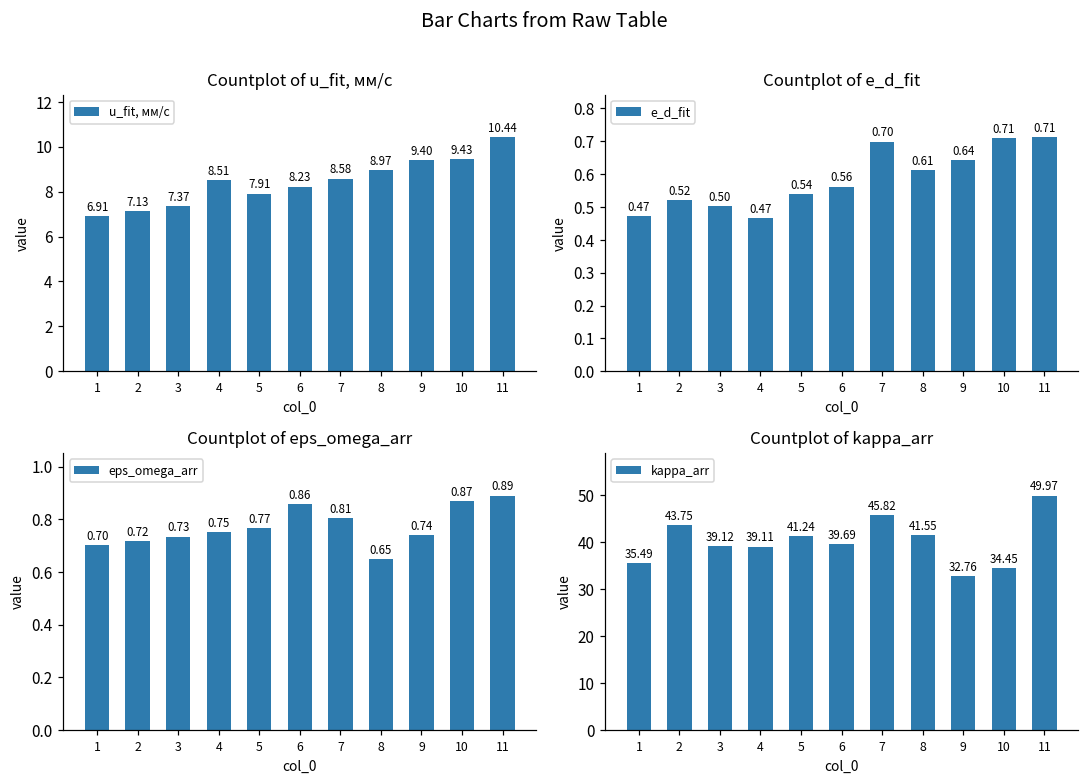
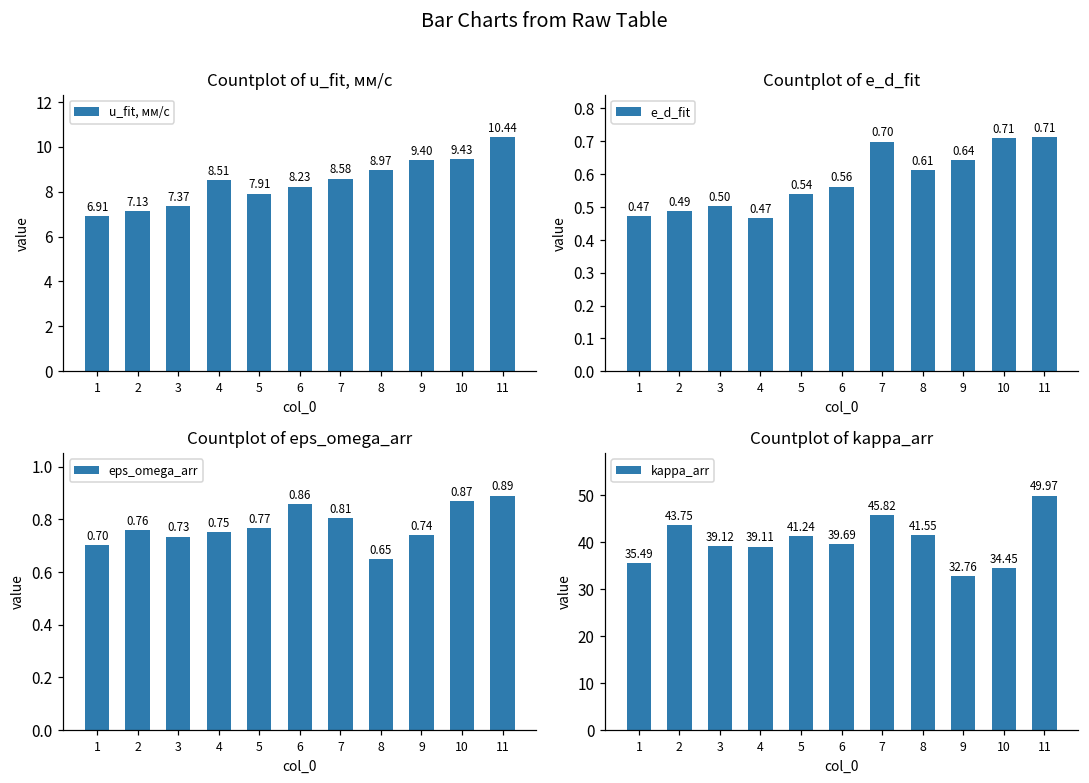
Countplot of e_d_fit, 2: 0.52 -> 0.49
Countplot of eps_omega_arr, 2: 0.72 -> 0.76
